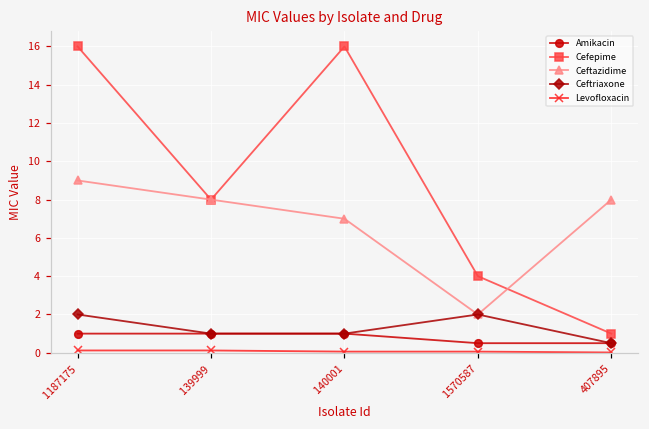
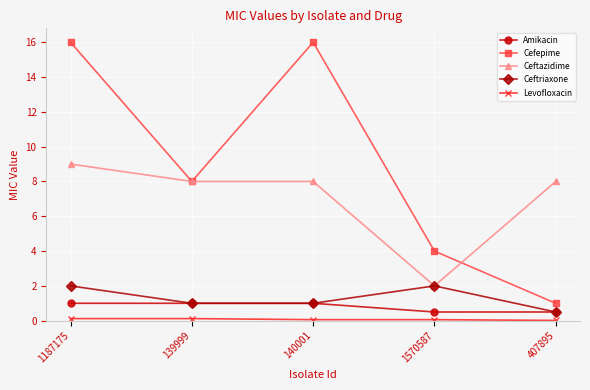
Ceftazidime, 140001: 7 -> 8
